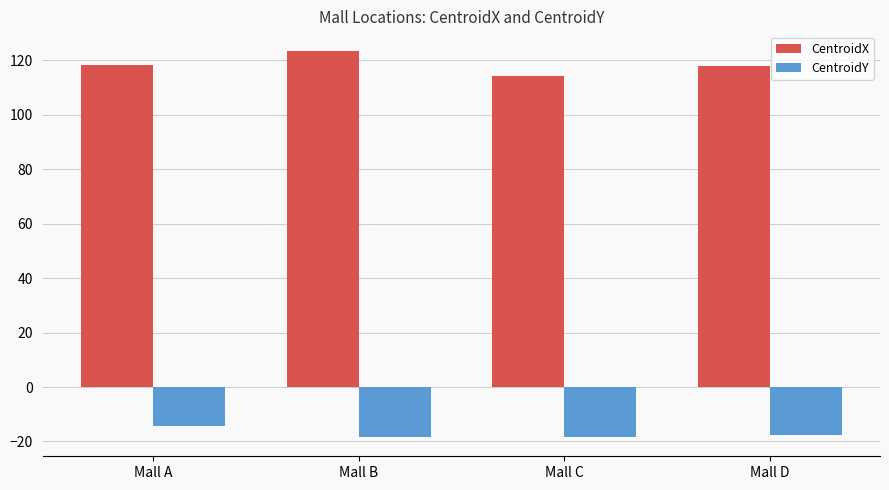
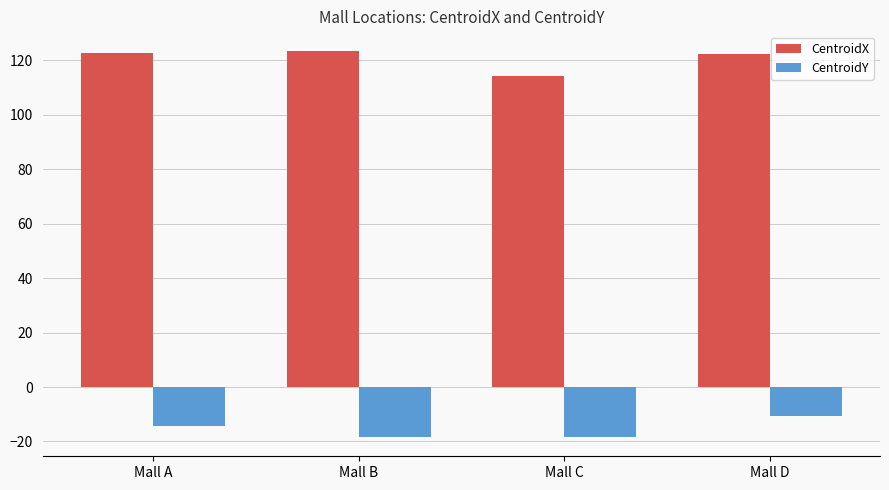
CentroidX, Mall A: 118 -> 123
CentroidX, Mall D: 118 -> 122
CentroidY, Mall D: -18 -> -11
